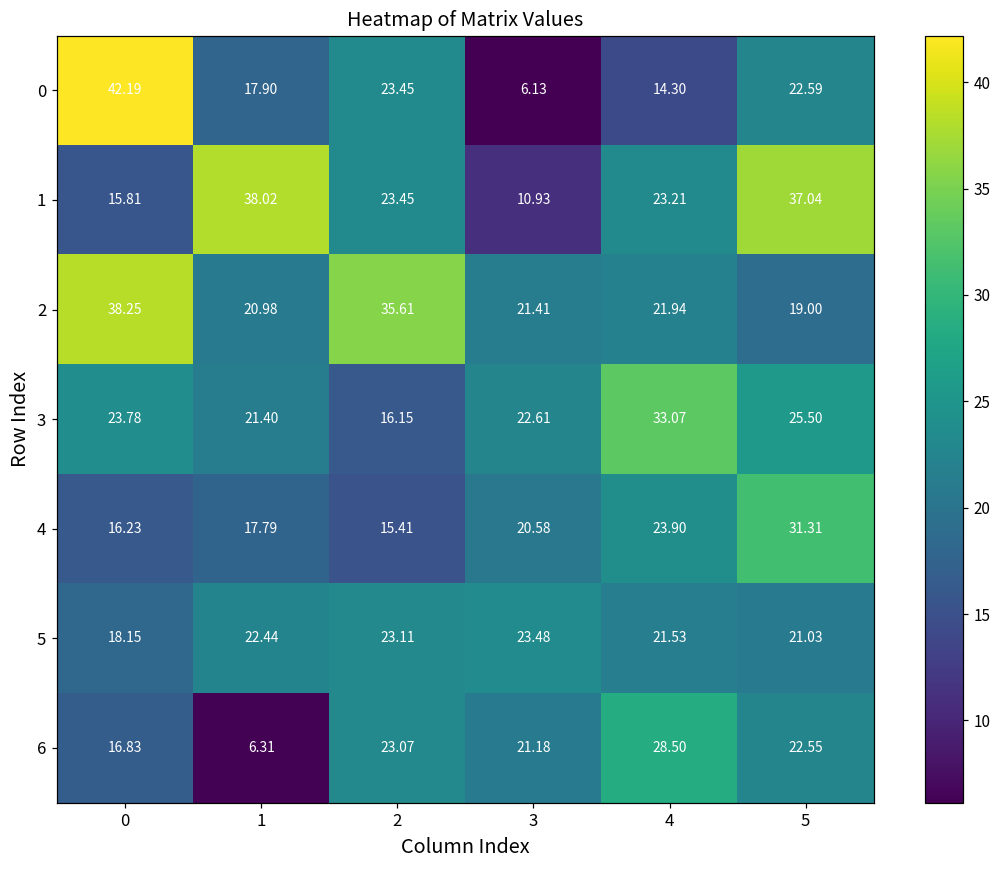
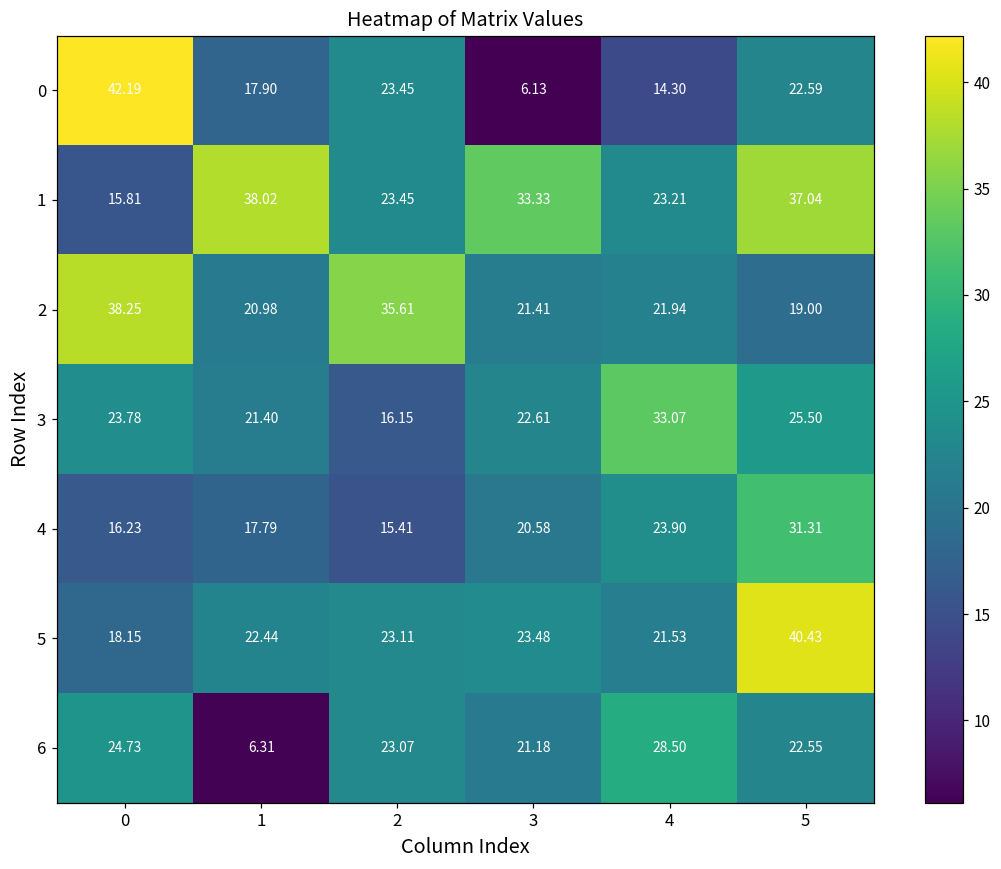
1, 3: 10.93 -> 33.33
5, 5: 21.03 -> 40.43
6, 0: 16.83 -> 24.73
